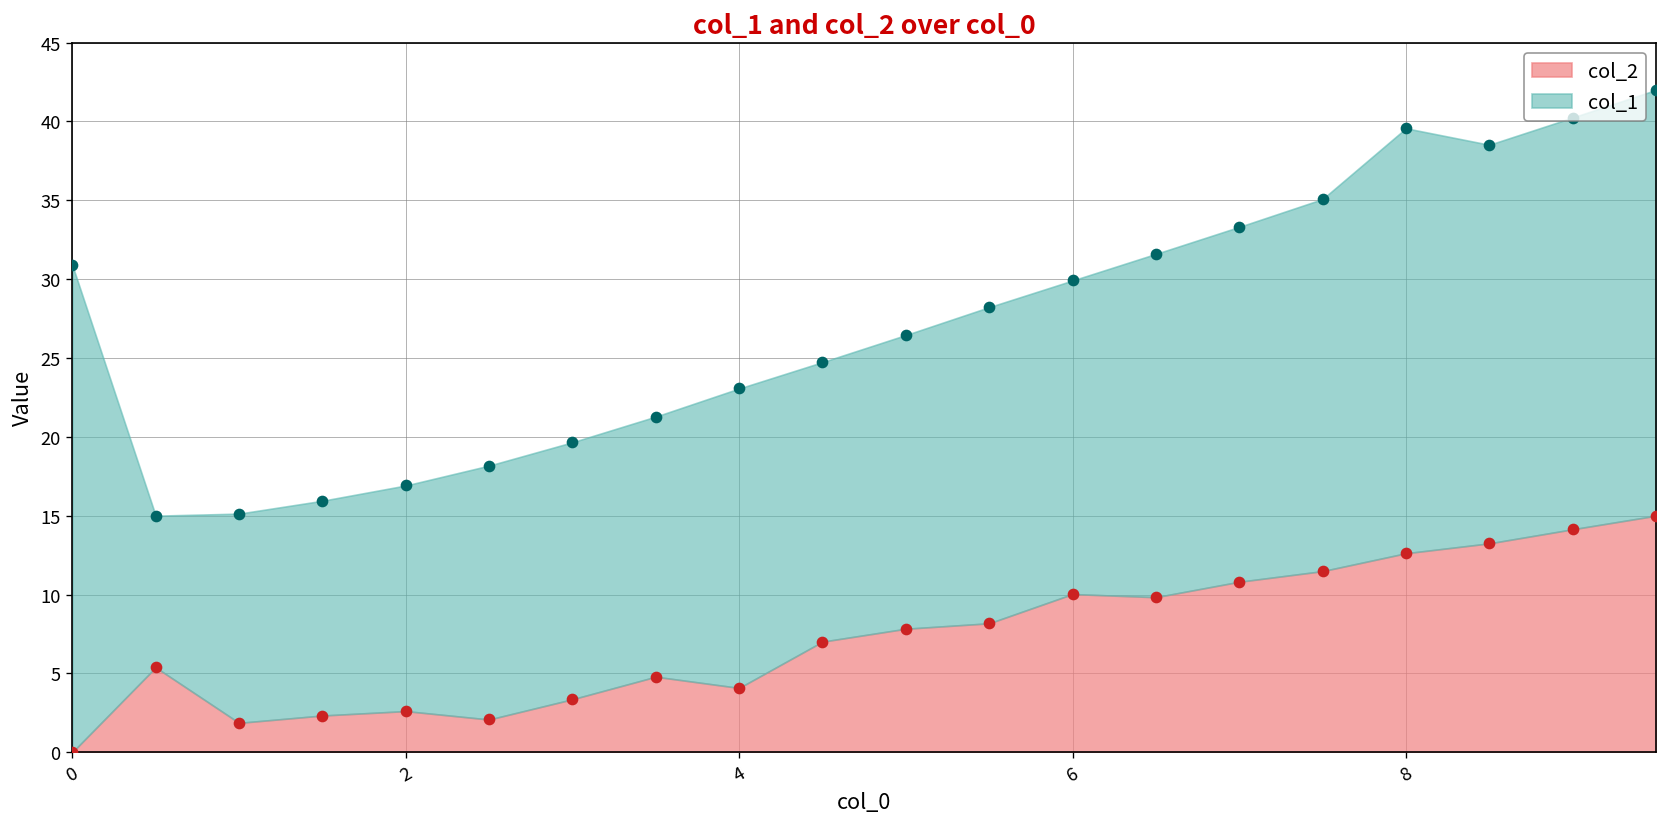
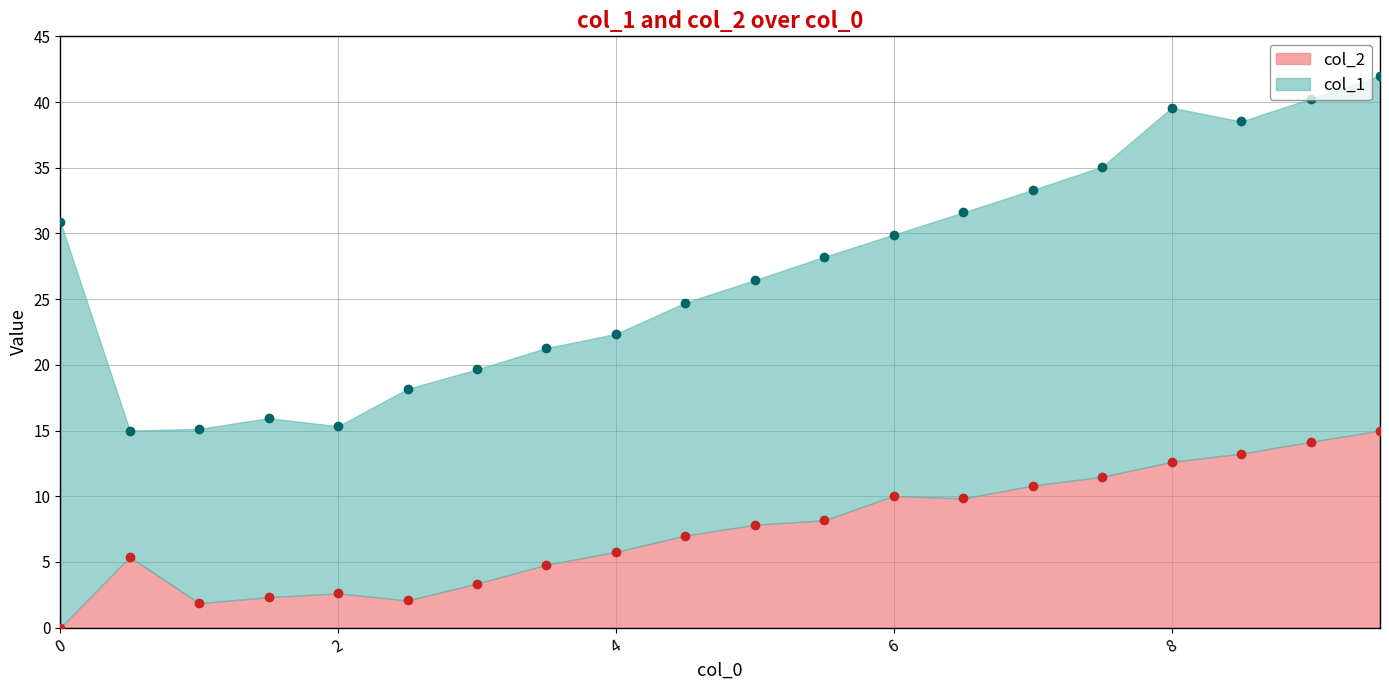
col_1, 2: 16.9 -> 15.3
col_2, 4: 4.1 -> 5.8
col_1, 4: 23.1 -> 22.4
